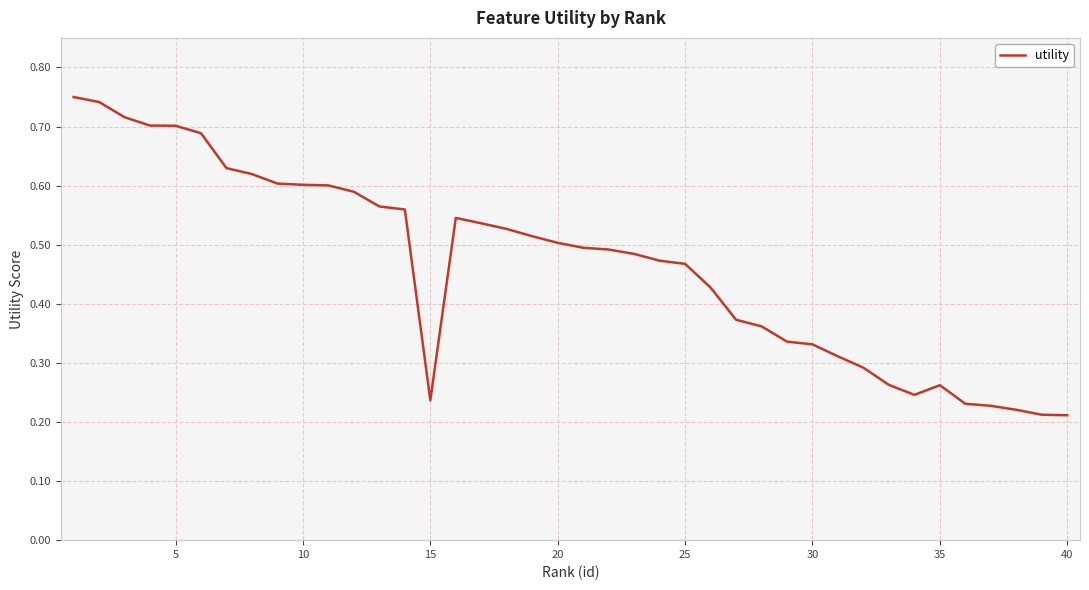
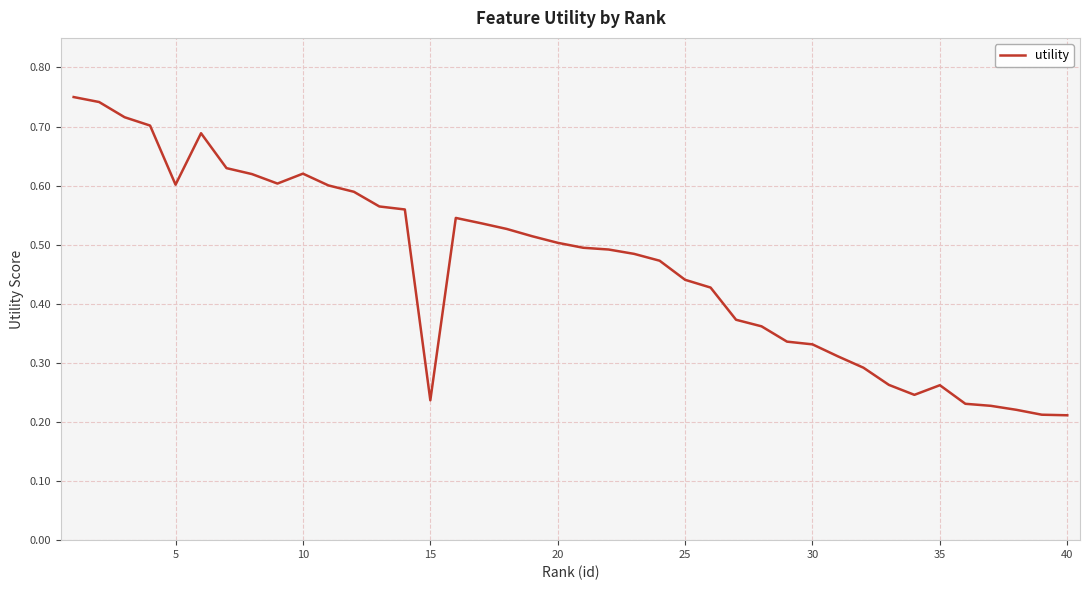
5: 0.70 -> 0.60
10: 0.60 -> 0.62
25: 0.47 -> 0.44
